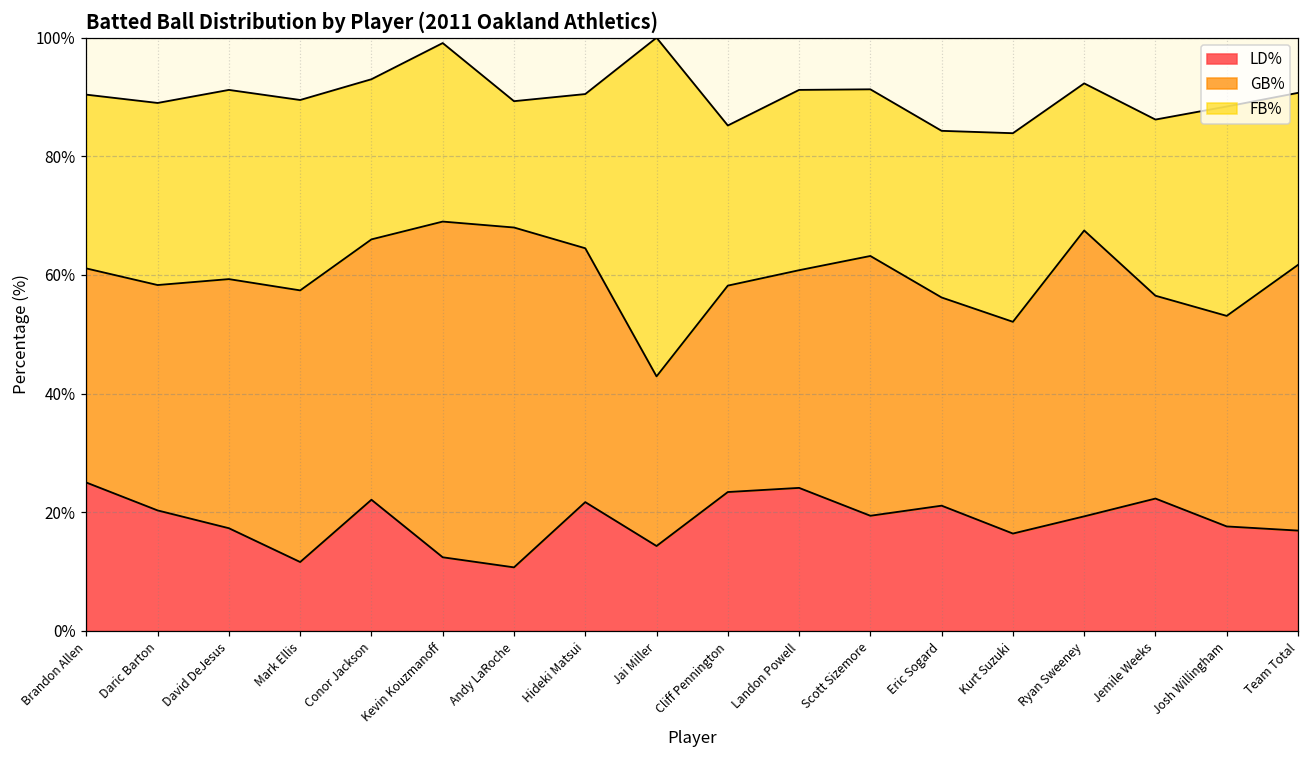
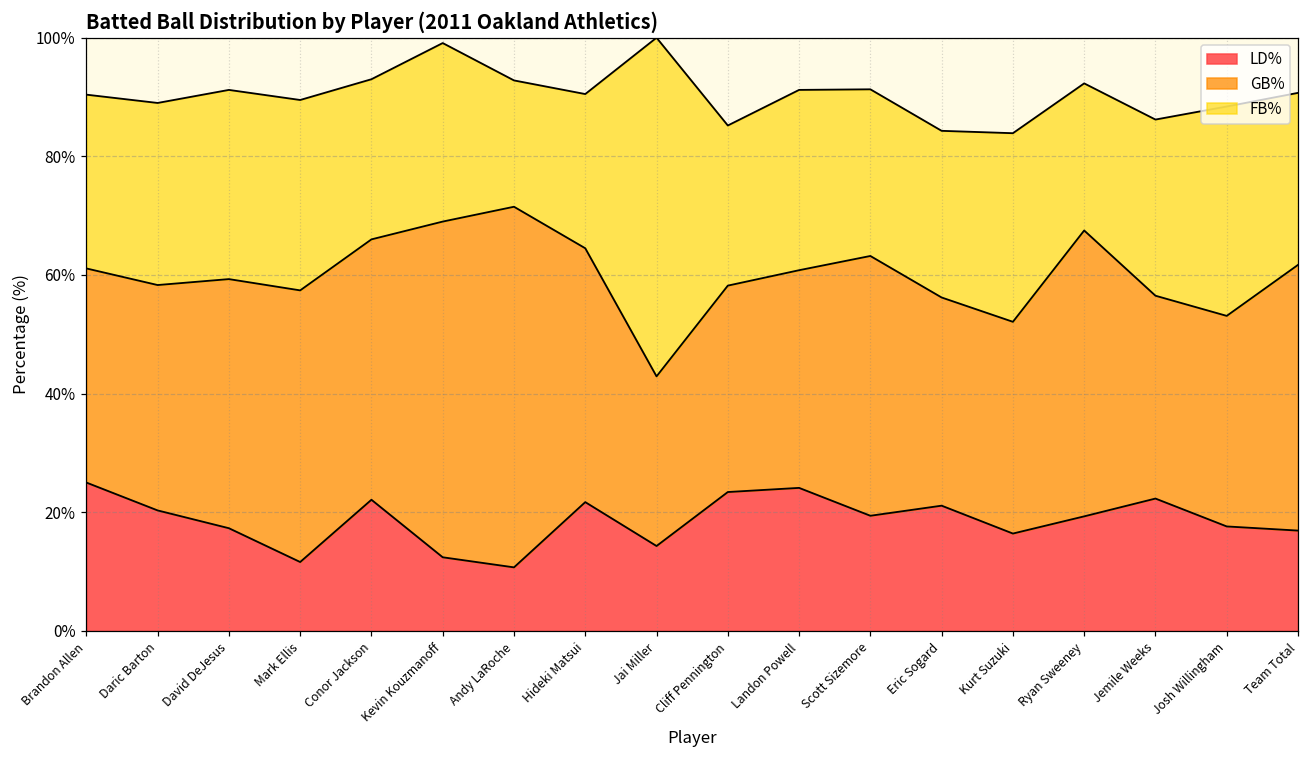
GB%, Andy LaRoche: 57% -> 61%
